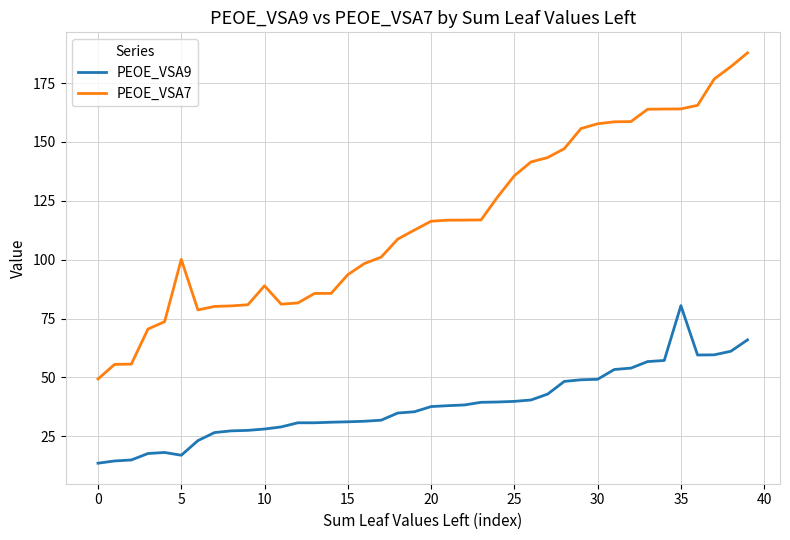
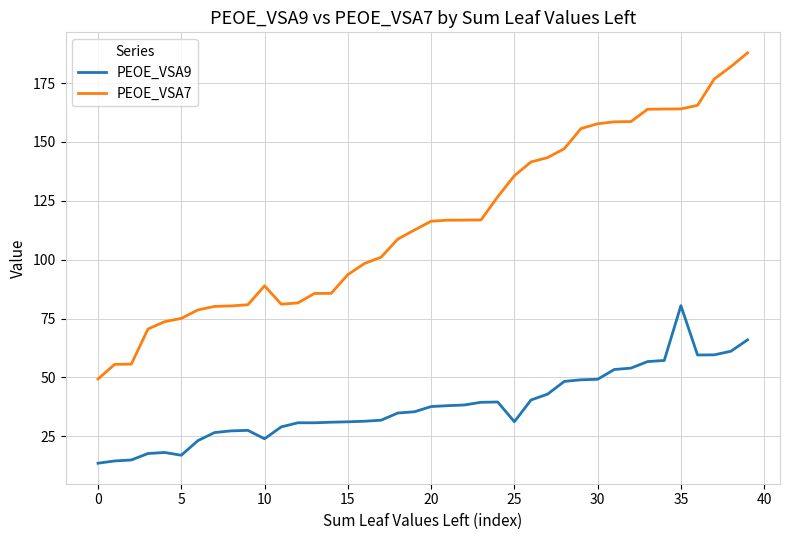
PEOE_VSA7, 5: 100 -> 75
PEOE_VSA9, 10: 28 -> 24
PEOE_VSA9, 25: 40 -> 31
